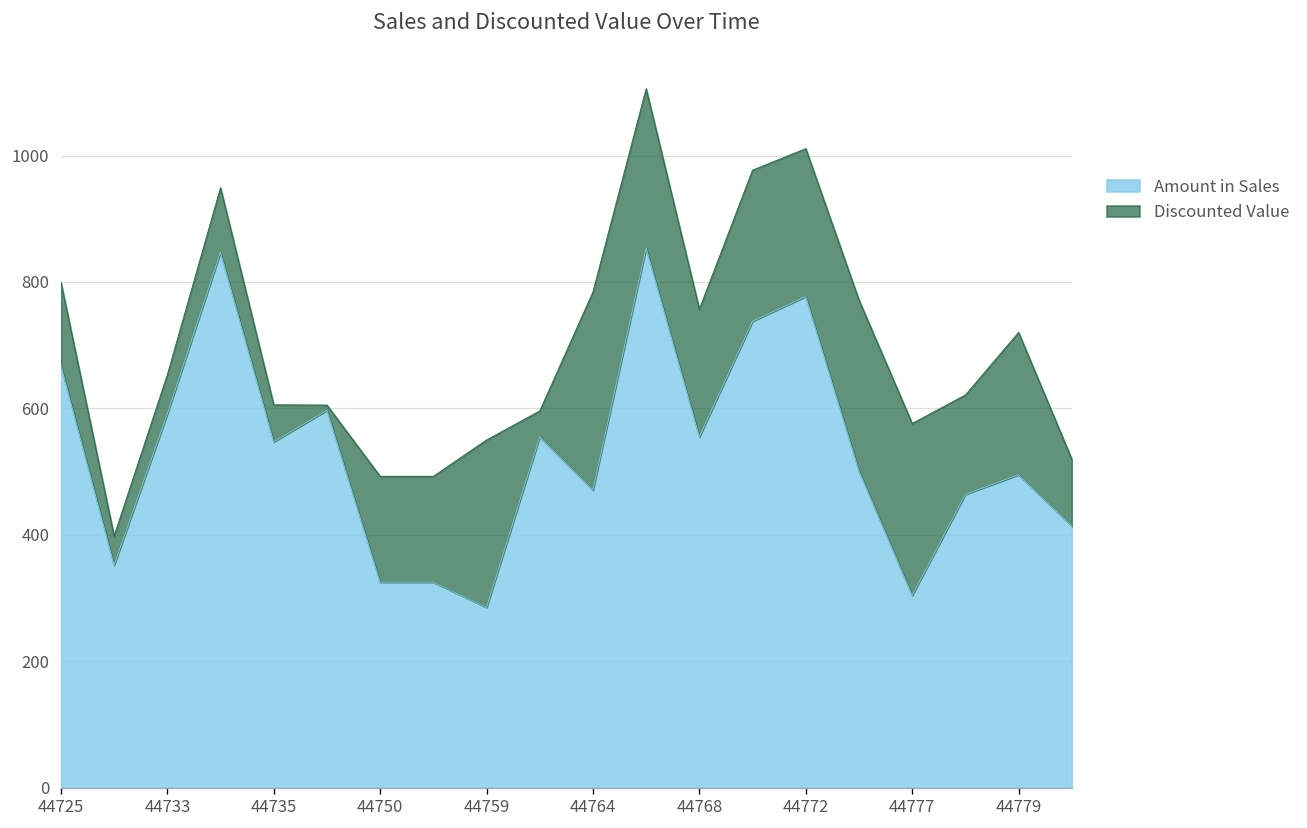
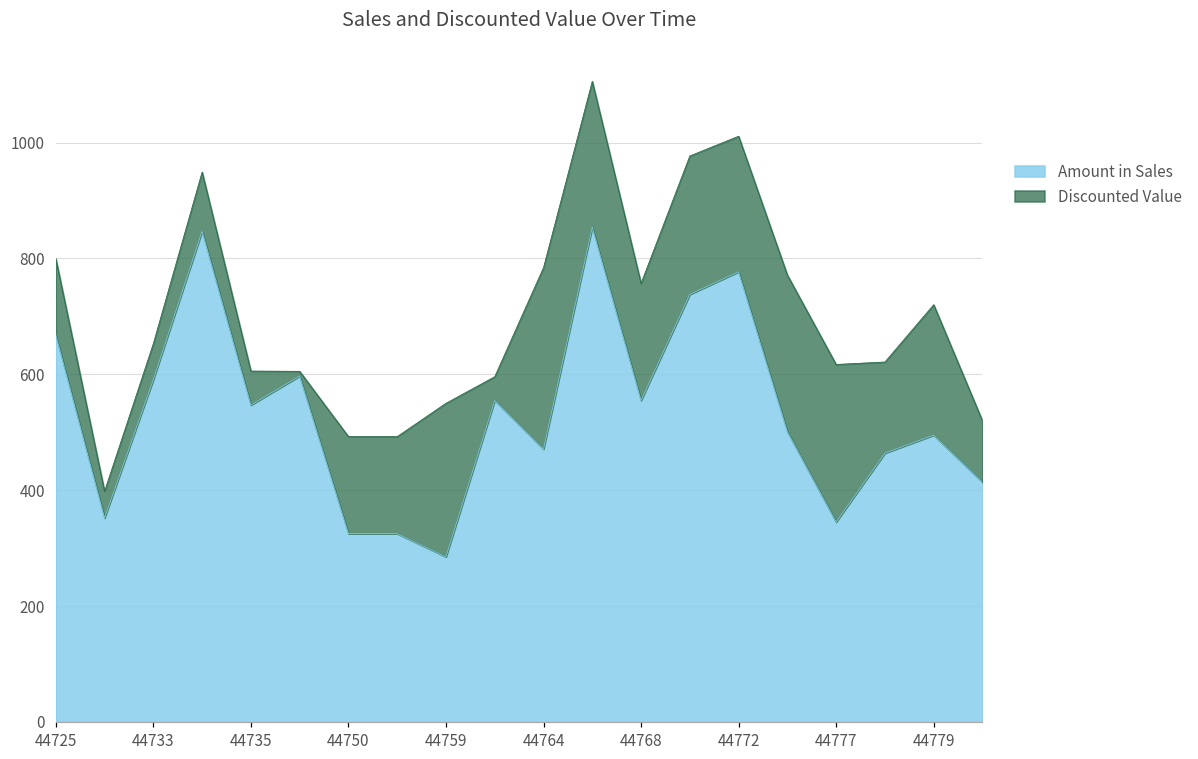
Amount in Sales, 44777: 300 -> 350
